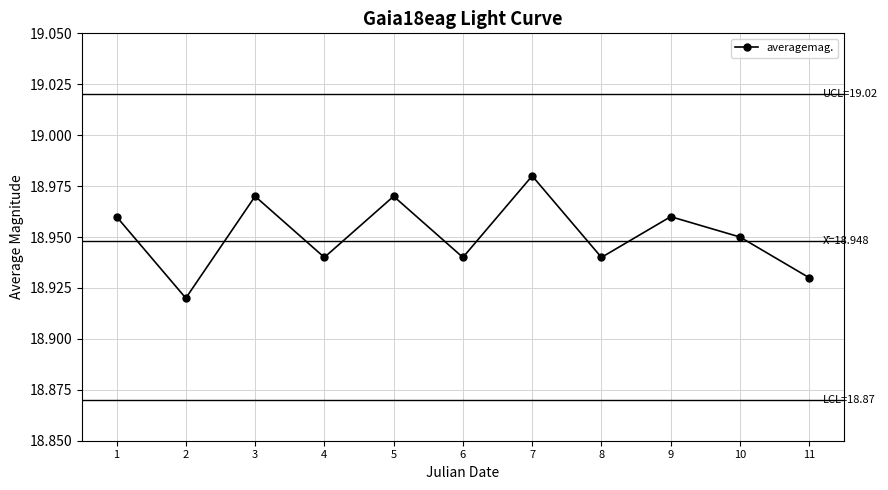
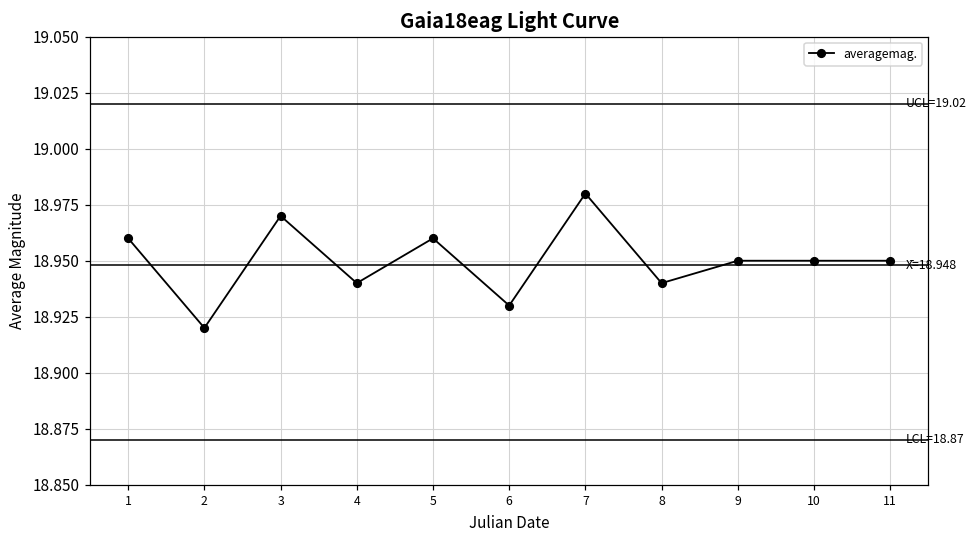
5: 18.97 -> 18.96
6: 18.94 -> 18.93
9: 18.96 -> 18.95
11: 18.93 -> 18.95
